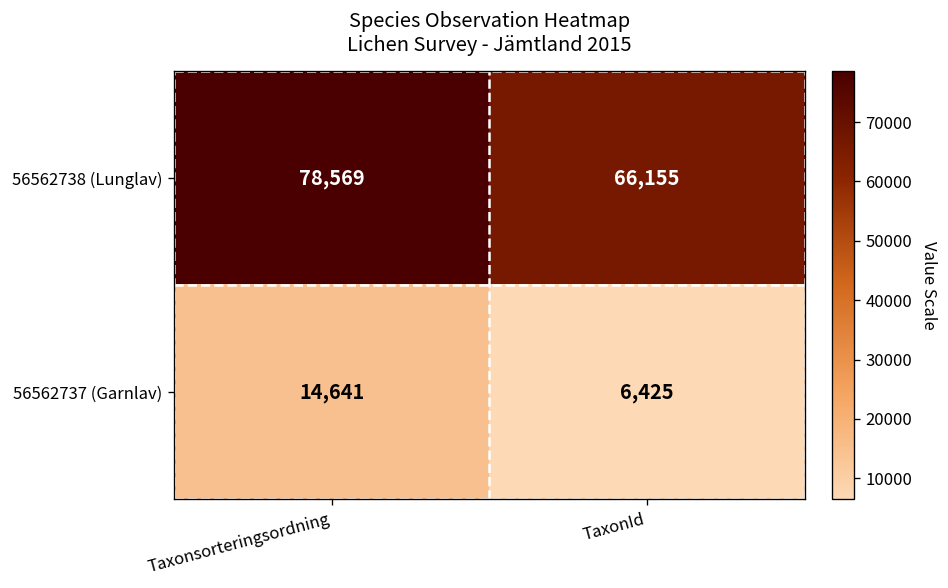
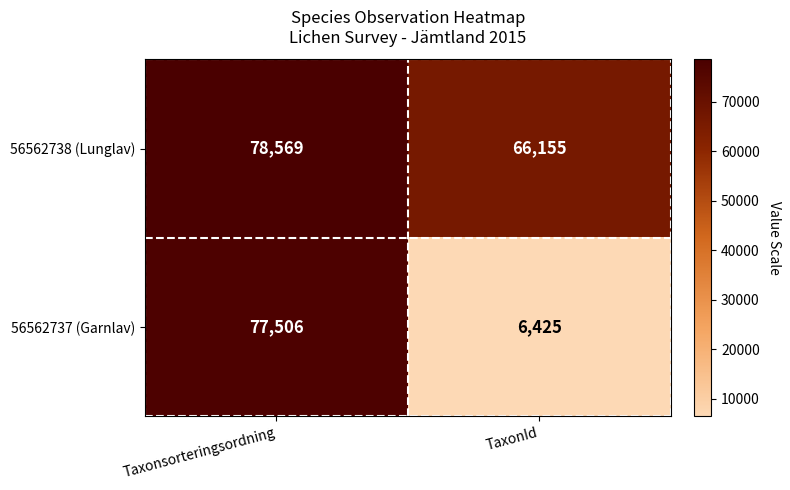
56562737 (Garnlav), Taxonsorteringsordning: 14,641 -> 77,506
